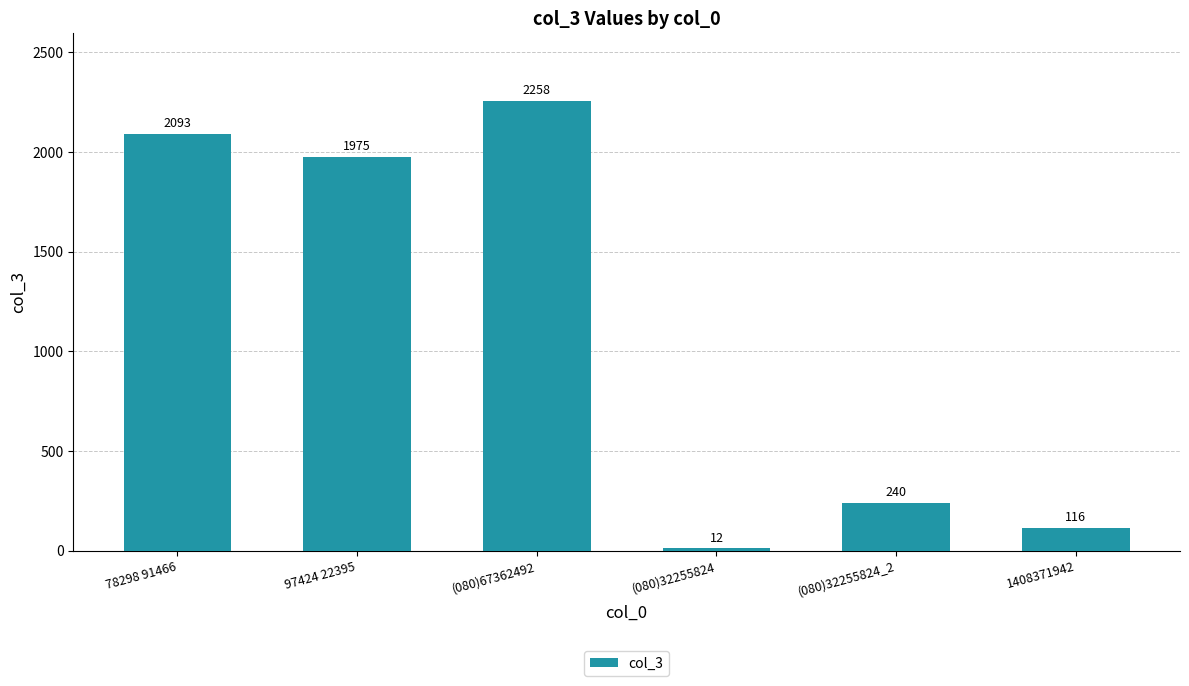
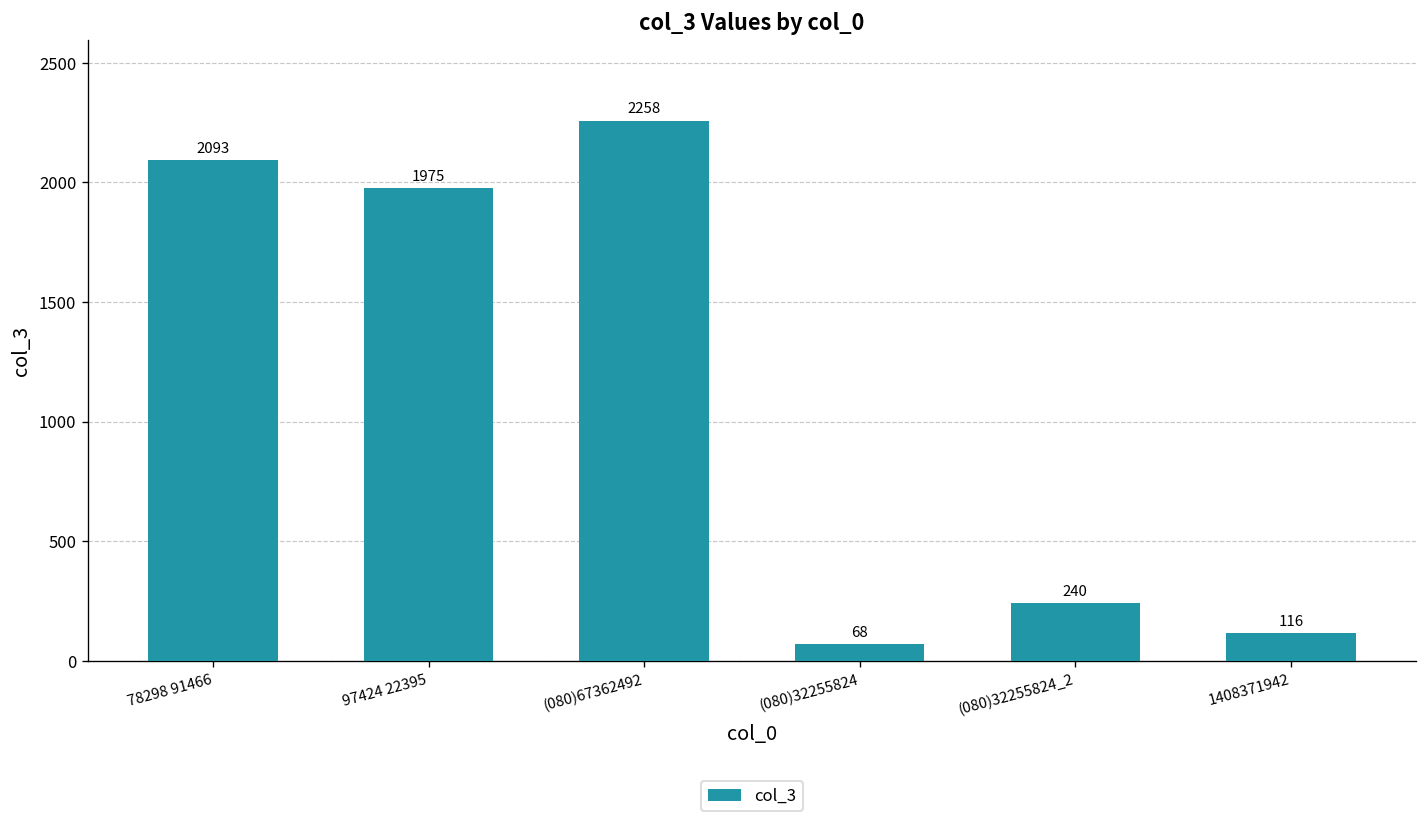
(080)32255824: 12 -> 68
